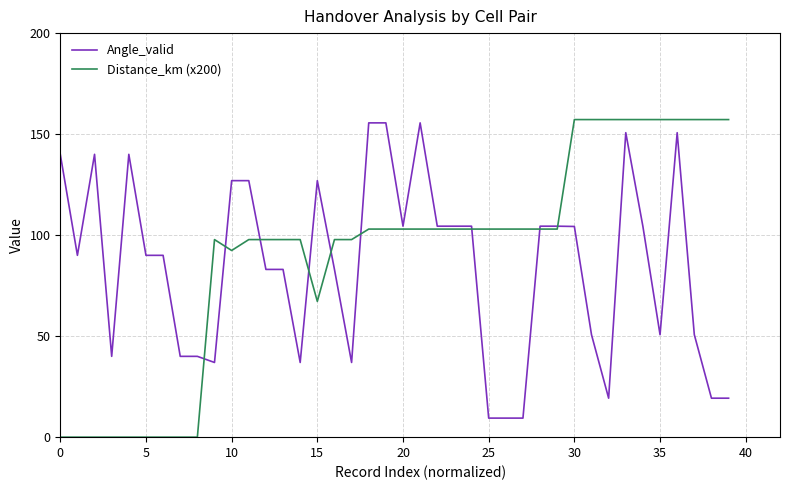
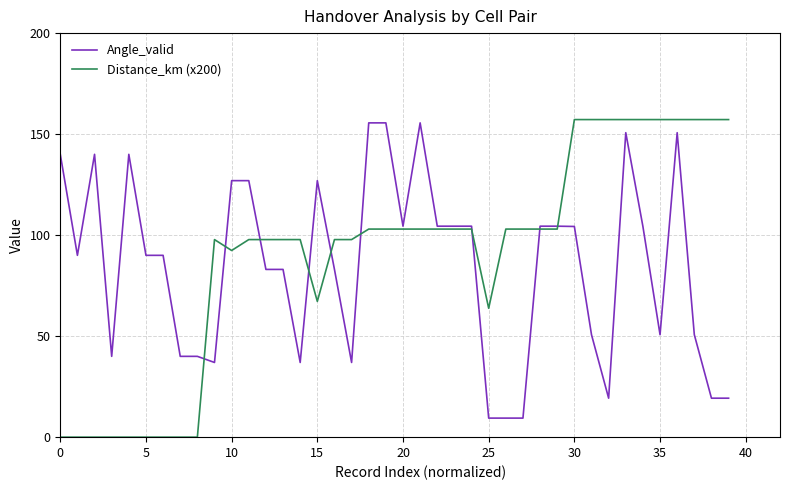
Distance_km (x200), 25: 103 -> 64
